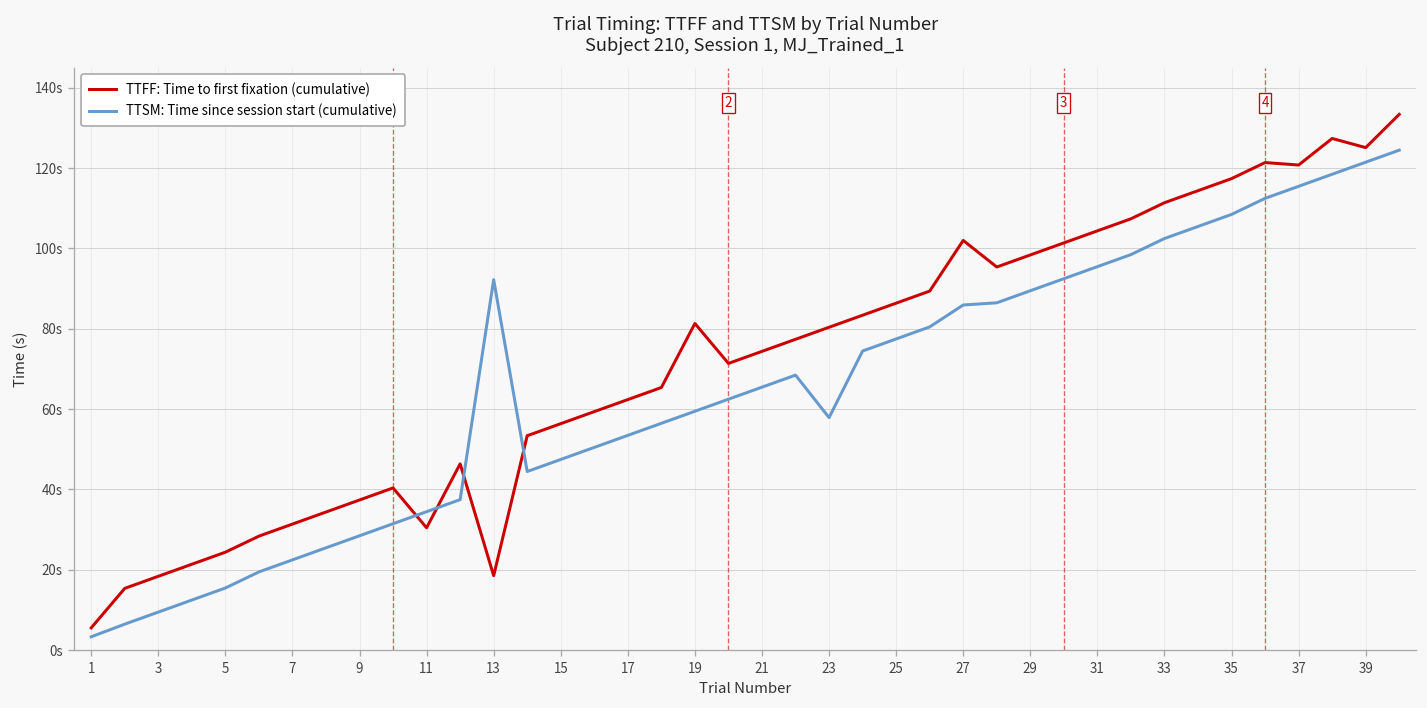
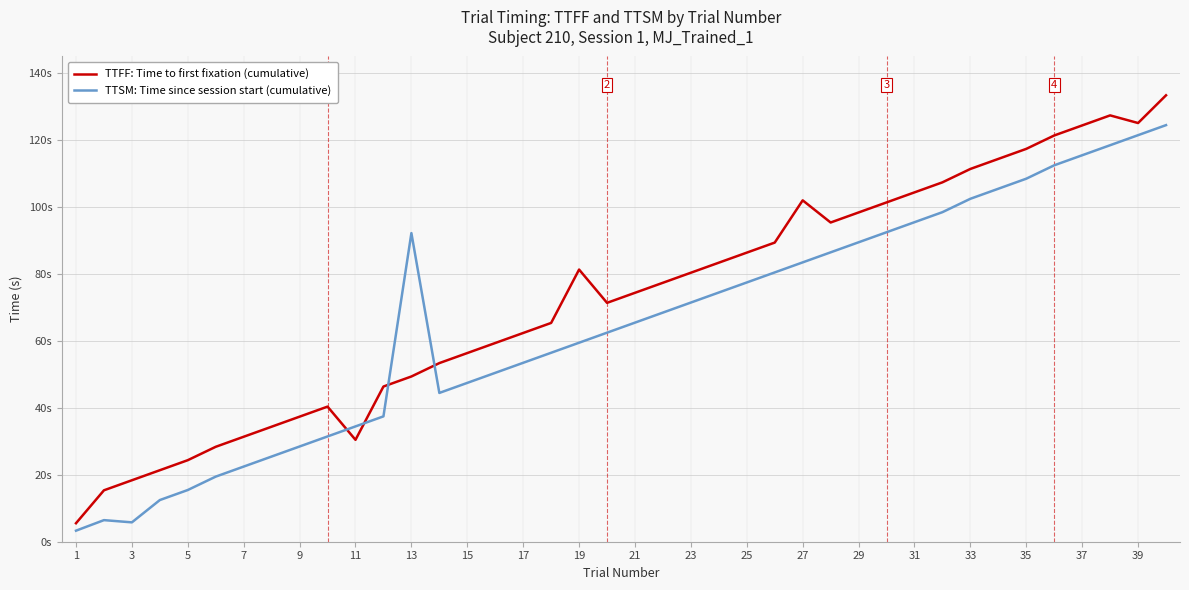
TTSM: Time since session start (cumulative), 3: 9s -> 6s
TTFF: Time to first fixation (cumulative), 13: 19s -> 49s
TTSM: Time since session start (cumulative), 23: 58s -> 71s
TTSM: Time since session start (cumulative), 27: 86s -> 83s
TTFF: Time to first fixation (cumulative), 37: 121s -> 124s
